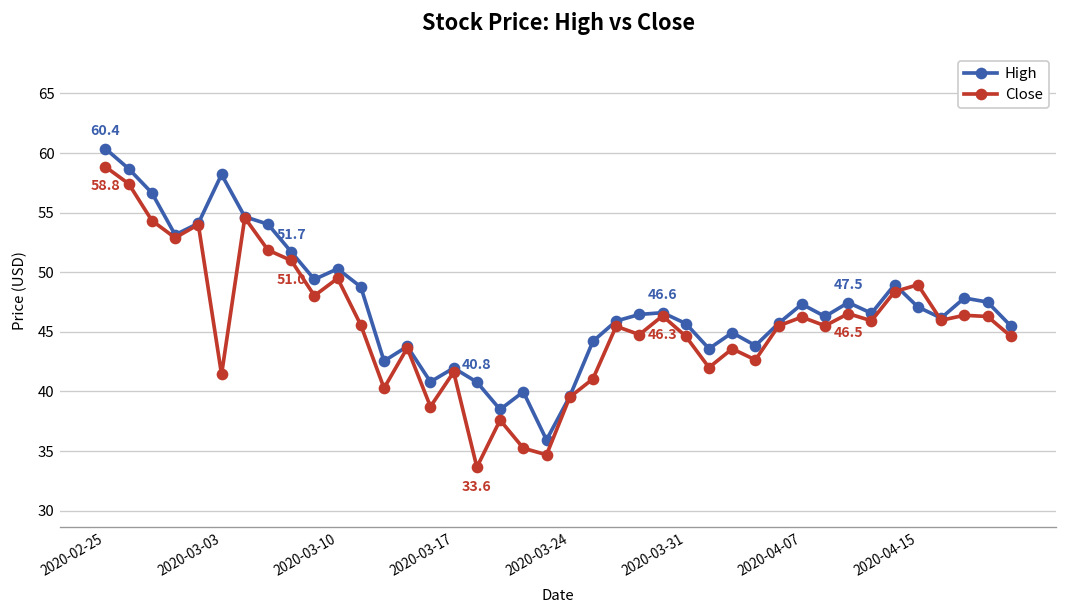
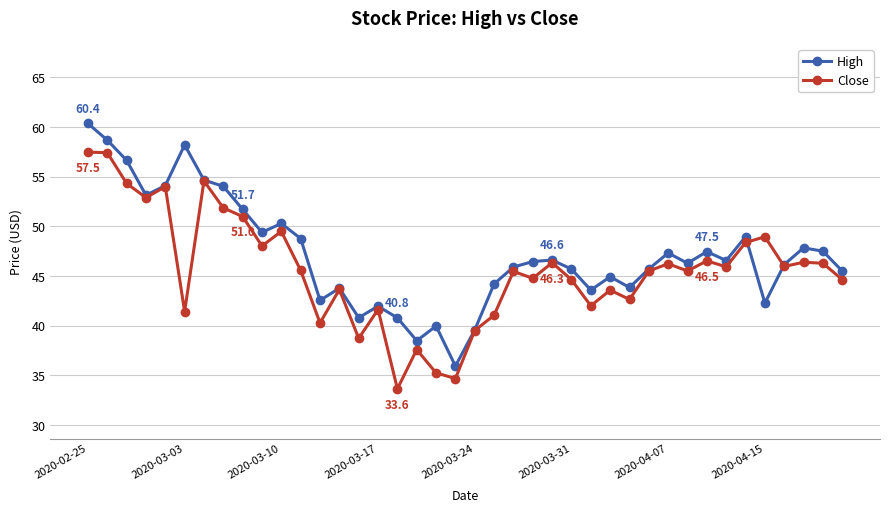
Close, 2020-02-25: 58.8 -> 57.5
High, 2020-04-15: 47 -> 42
